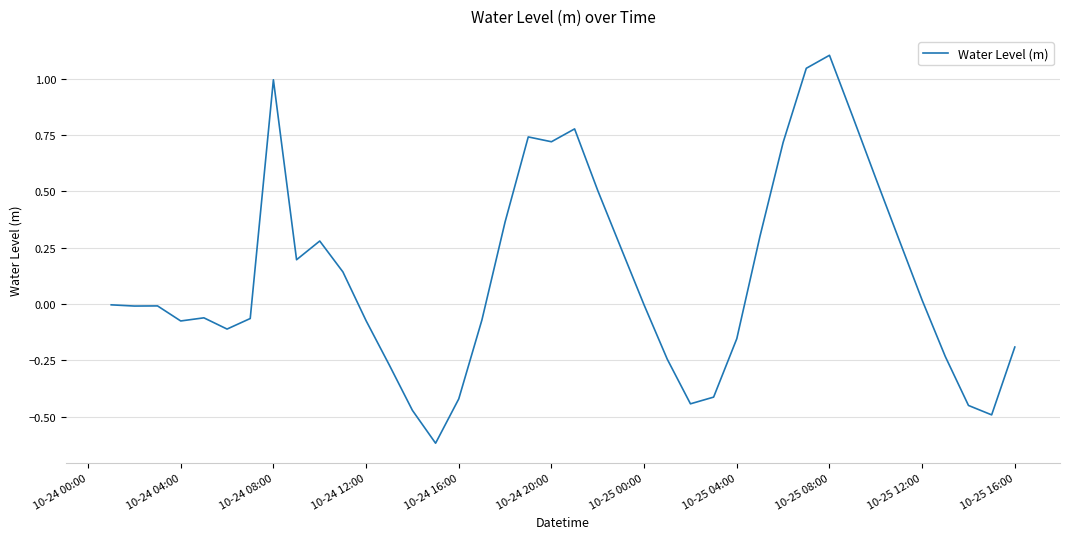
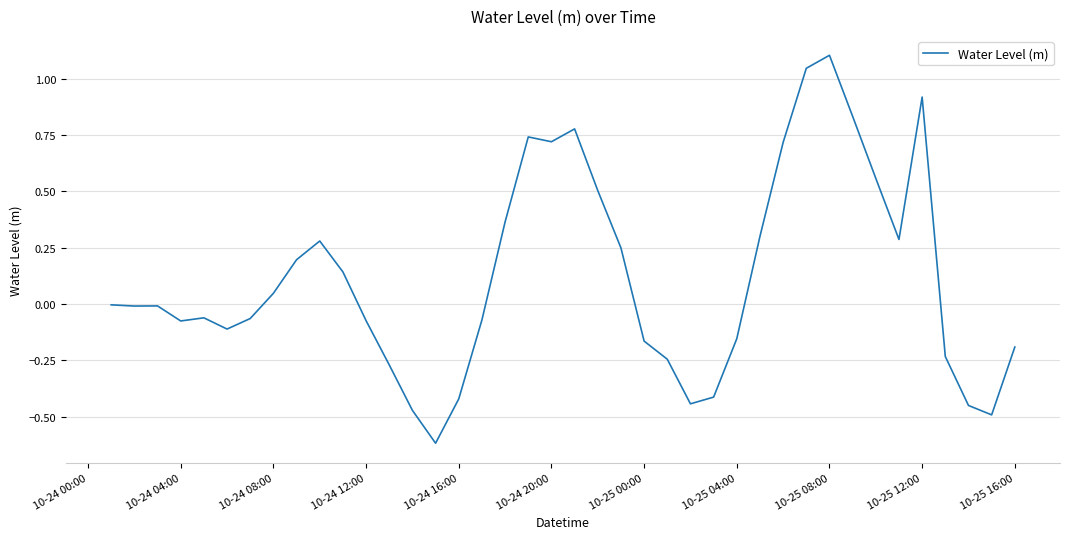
10-24 08:00: 1.00 -> 0.05
10-25 00:00: 0.00 -> -0.16
10-25 12:00: 0.02 -> 0.92
